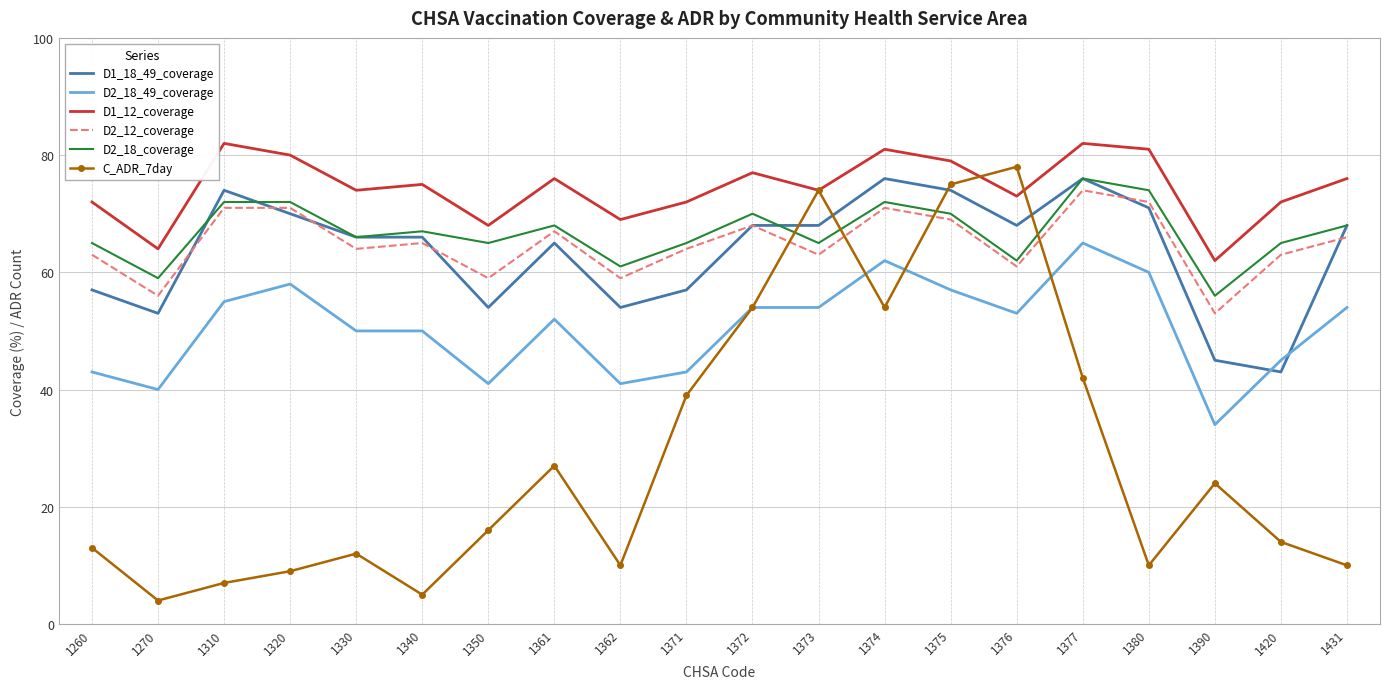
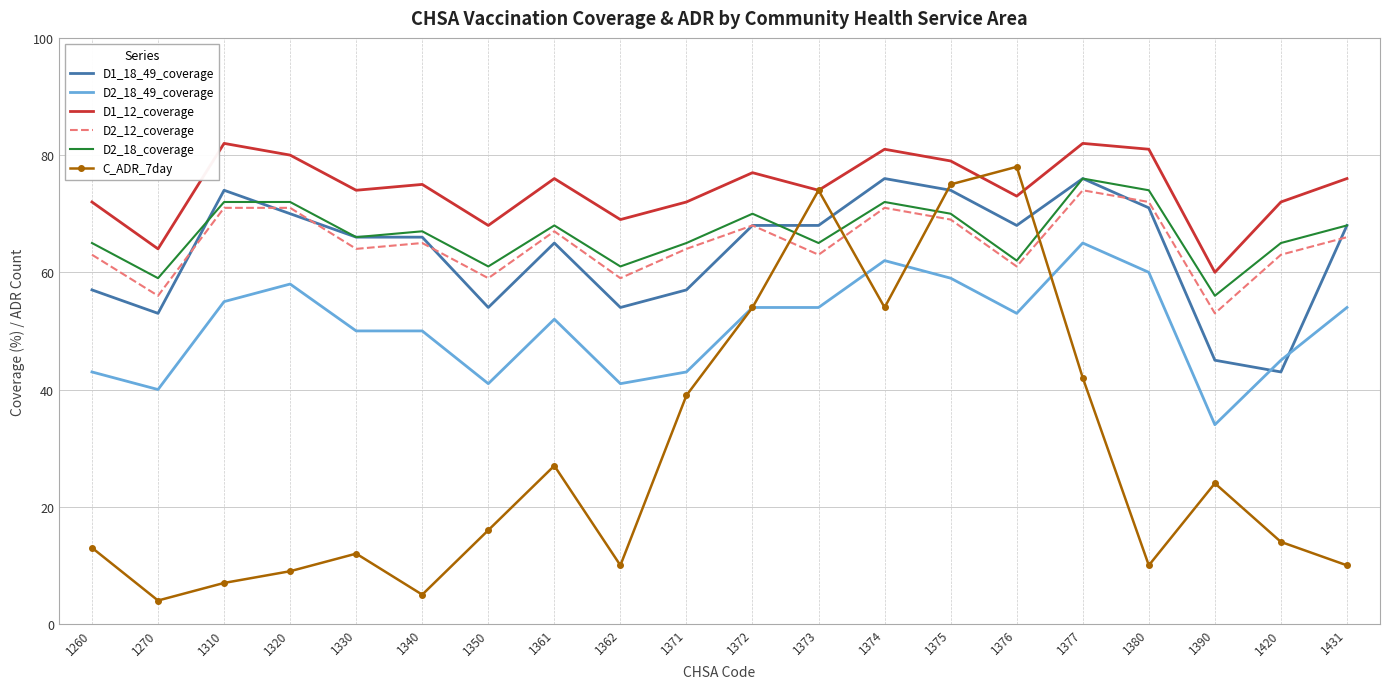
D2_18_coverage, 1350: 65 -> 61
D2_18_49_coverage, 1375: 57 -> 59
D1_12_coverage, 1390: 62 -> 60
